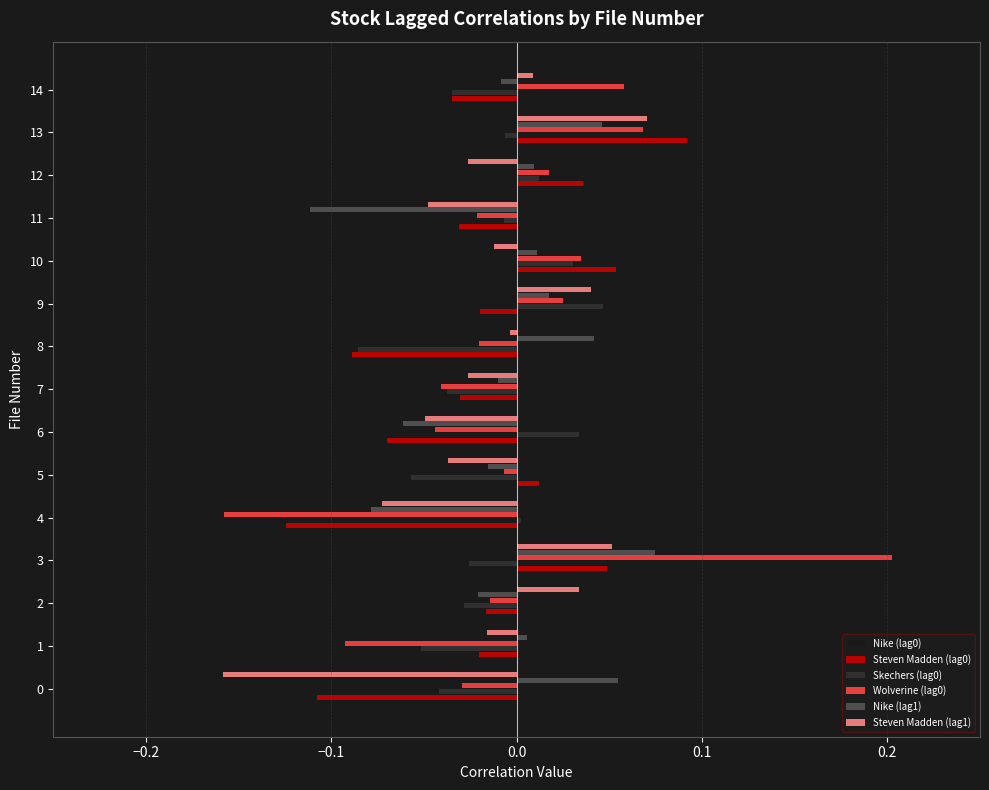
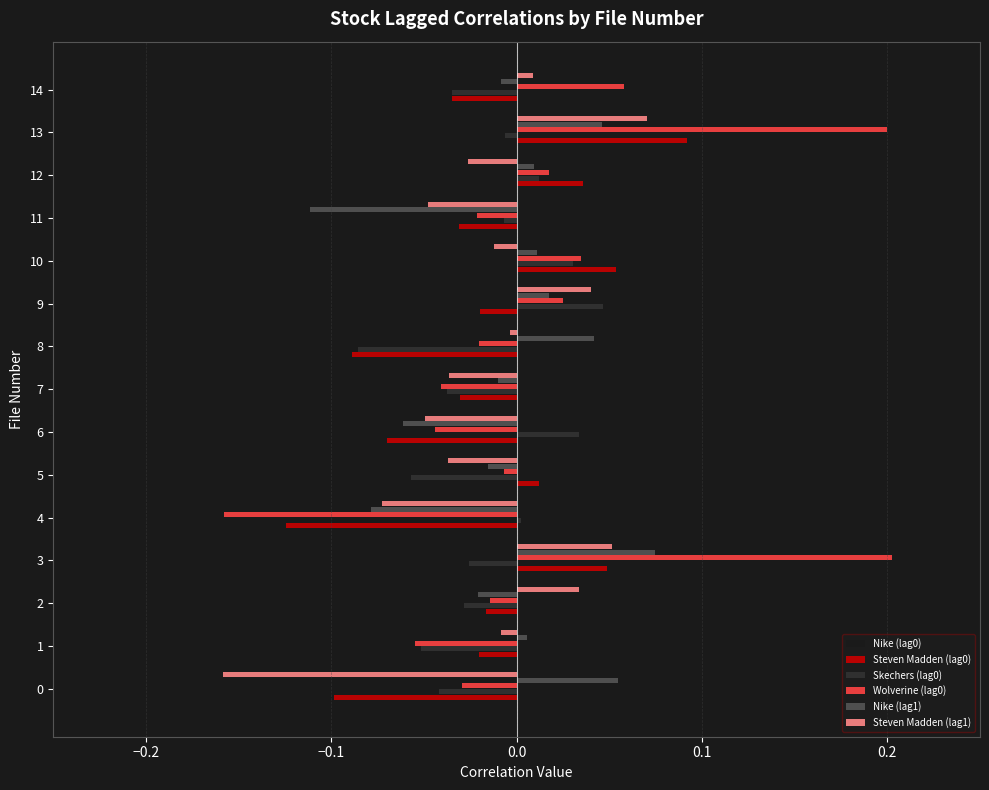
Wolverine (lag0), 13: 0.068 -> 0.200
Steven Madden (lag1), 7: -0.026 -> -0.037
Steven Madden (lag1), 1: -0.016 -> -0.008
Wolverine (lag0), 1: -0.093 -> -0.055
Steven Madden (lag0), 0: -0.108 -> -0.099
